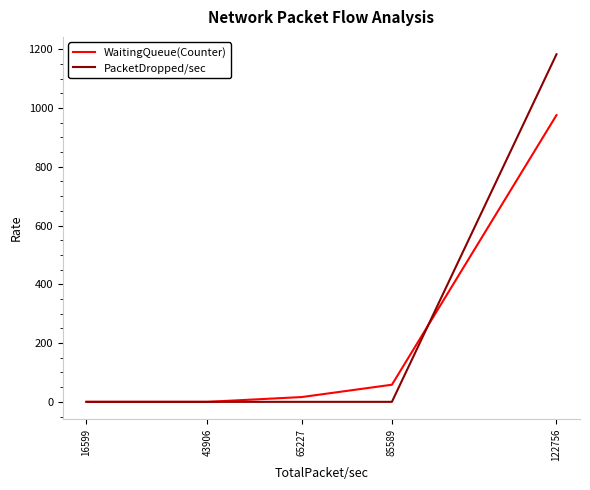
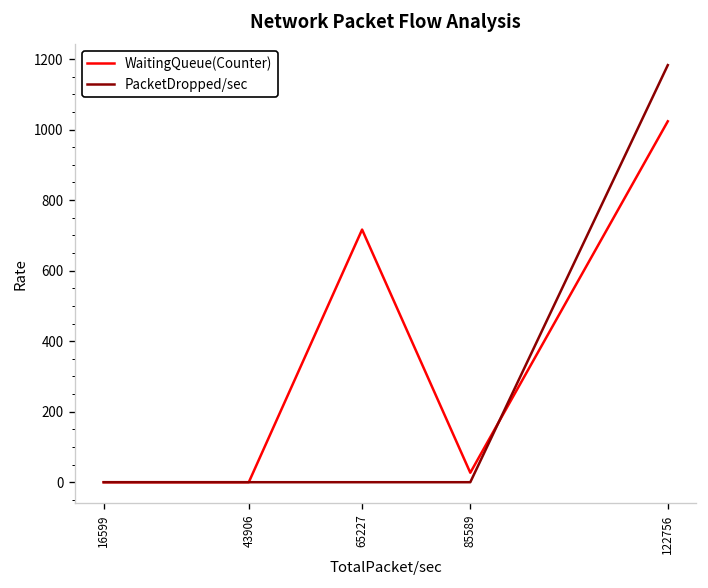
WaitingQueue(Counter), 65227: 20 -> 720
WaitingQueue(Counter), 85589: 60 -> 30
WaitingQueue(Counter), 122756: 980 -> 1020
